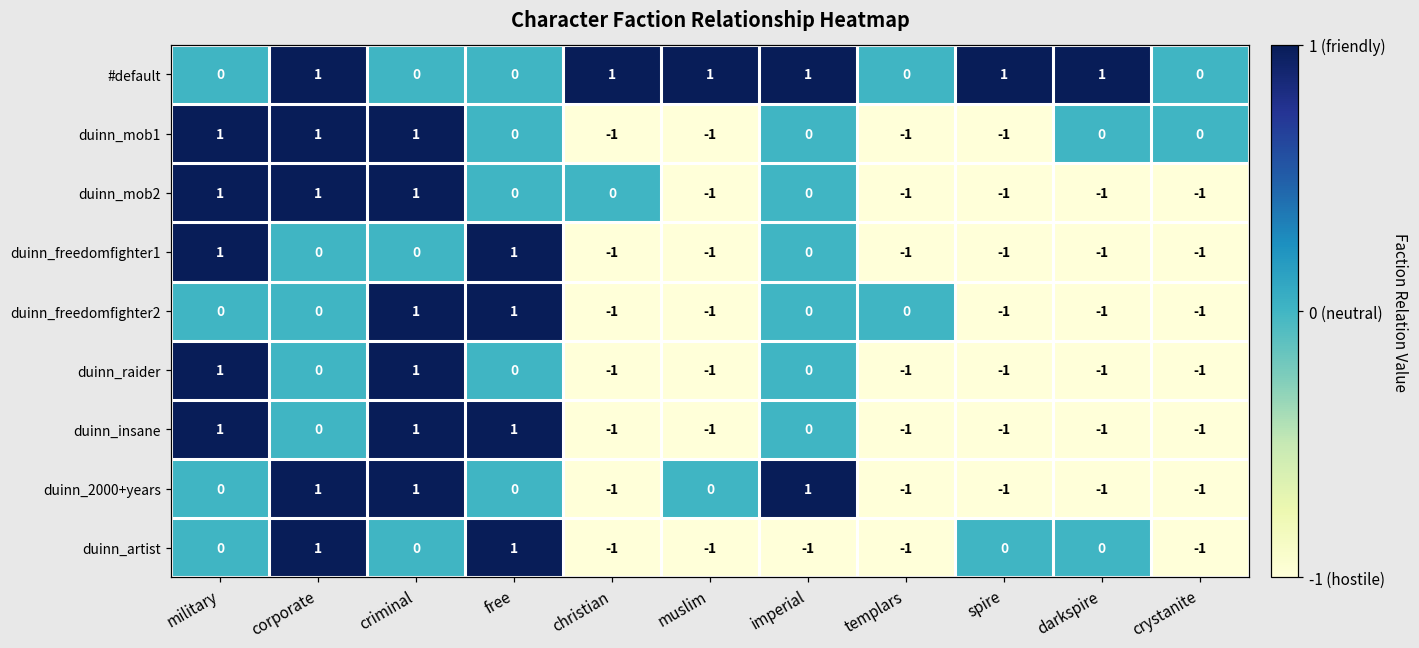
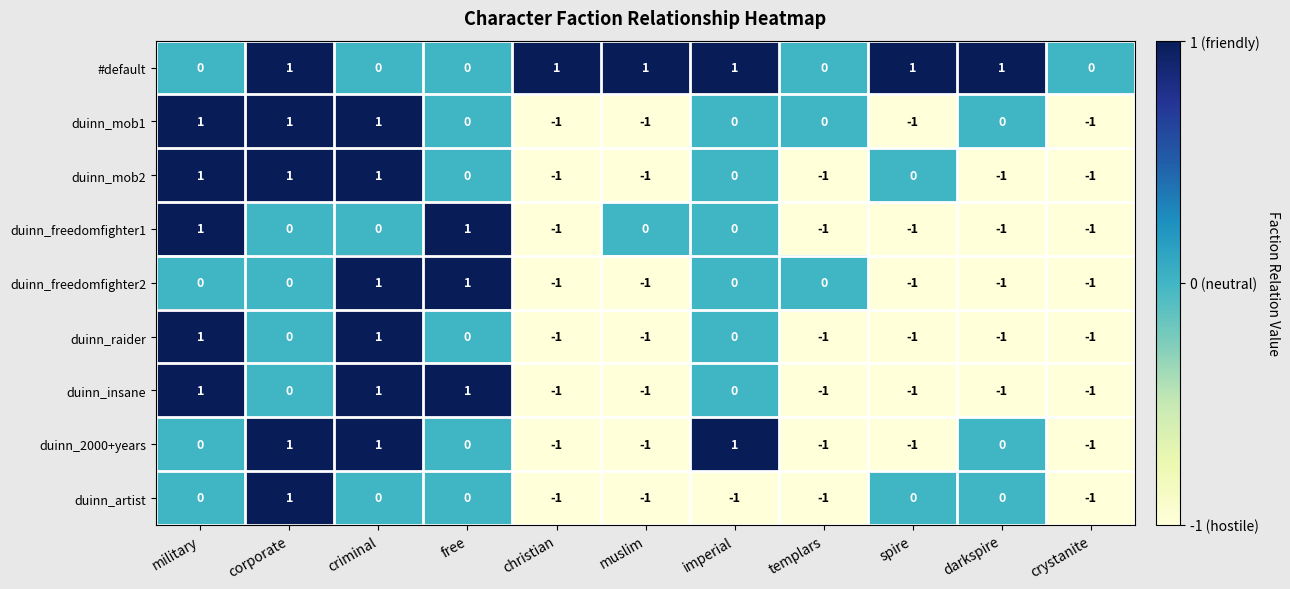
duinn_mob1, templars: -1 -> 0
duinn_mob1, crystanite: 0 -> -1
duinn_mob2, christian: 0 -> -1
duinn_mob2, spire: -1 -> 0
duinn_freedomfighter1, muslim: -1 -> 0
duinn_2000+years, muslim: 0 -> -1
duinn_2000+years, darkspire: -1 -> 0
duinn_artist, free: 1 -> 0
